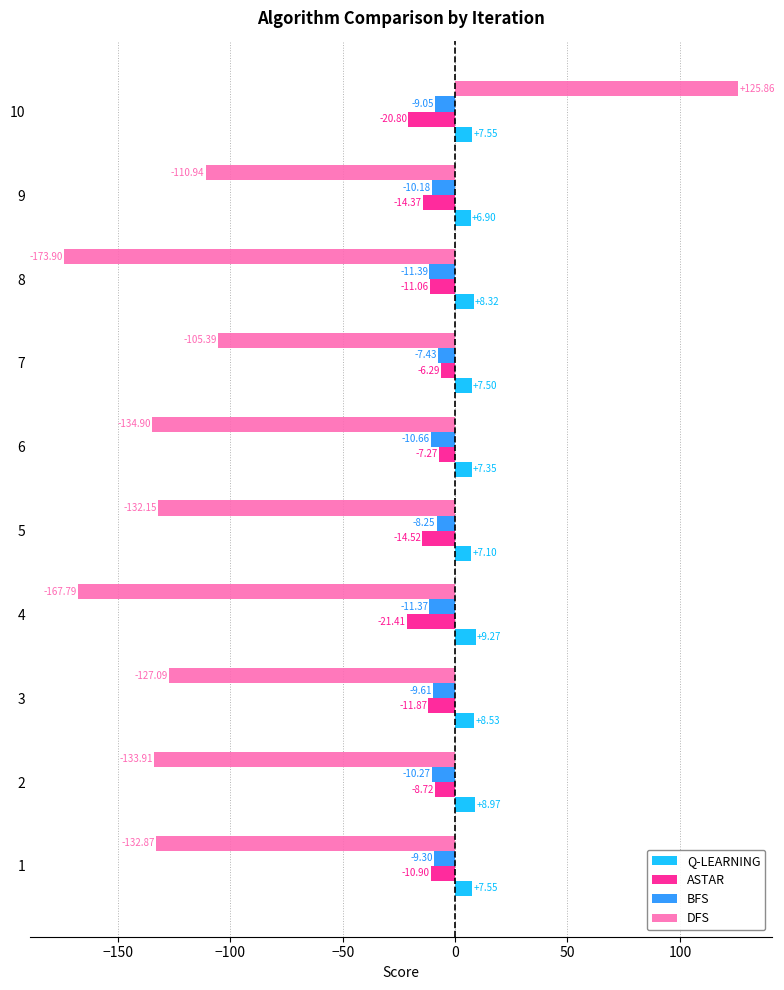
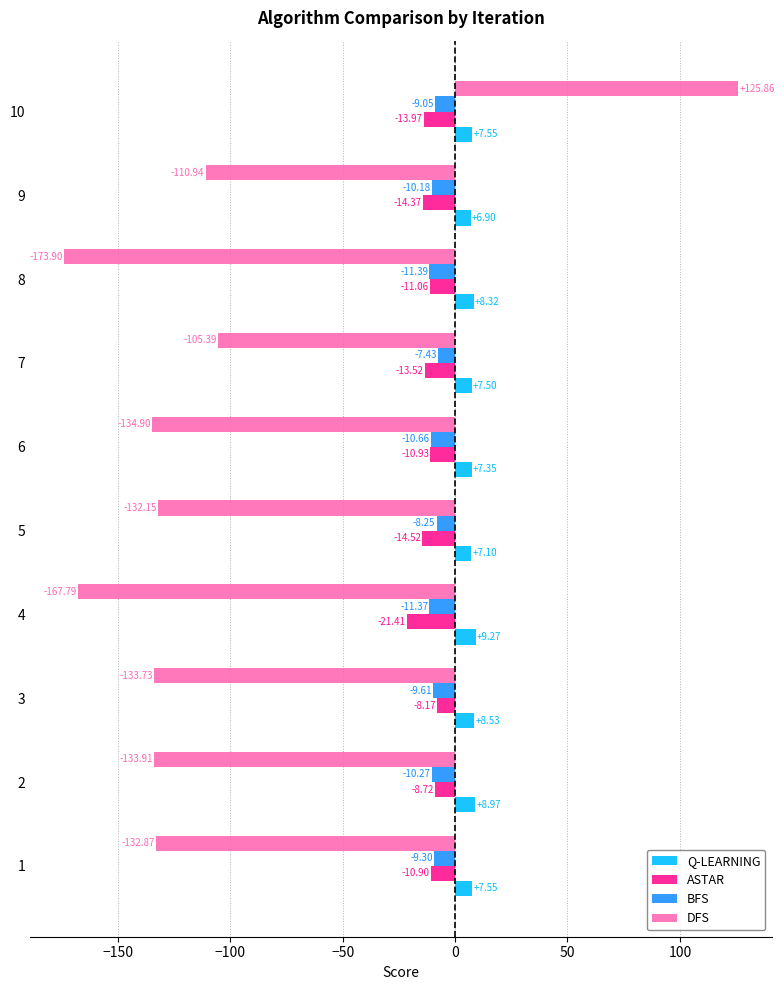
ASTAR, 10: -20.80 -> -13.97
ASTAR, 7: -6.29 -> -13.52
ASTAR, 6: -7.27 -> -10.93
DFS, 3: -127.09 -> -133.73
ASTAR, 3: -11.87 -> -8.17
